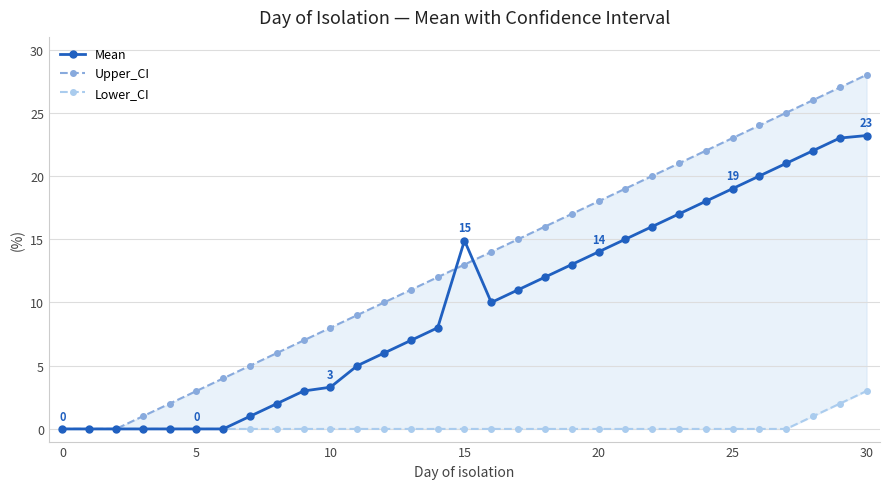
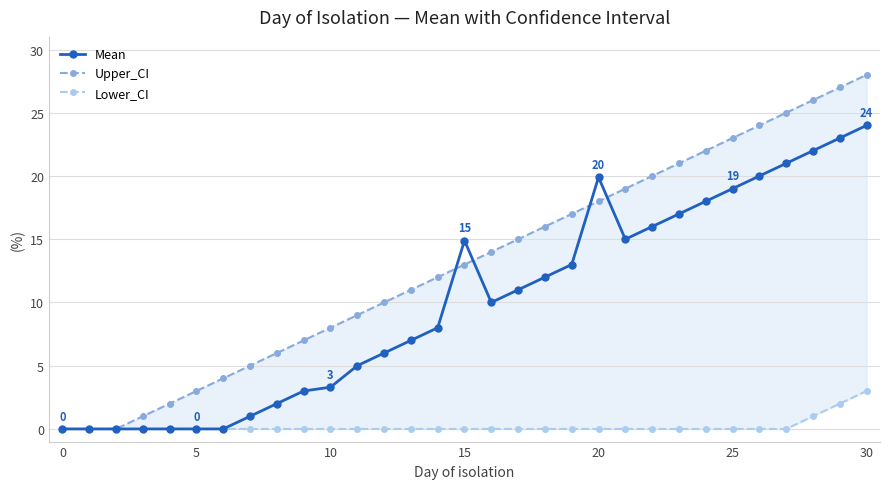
Mean, 20: 14 -> 20
Mean, 30: 23 -> 24
